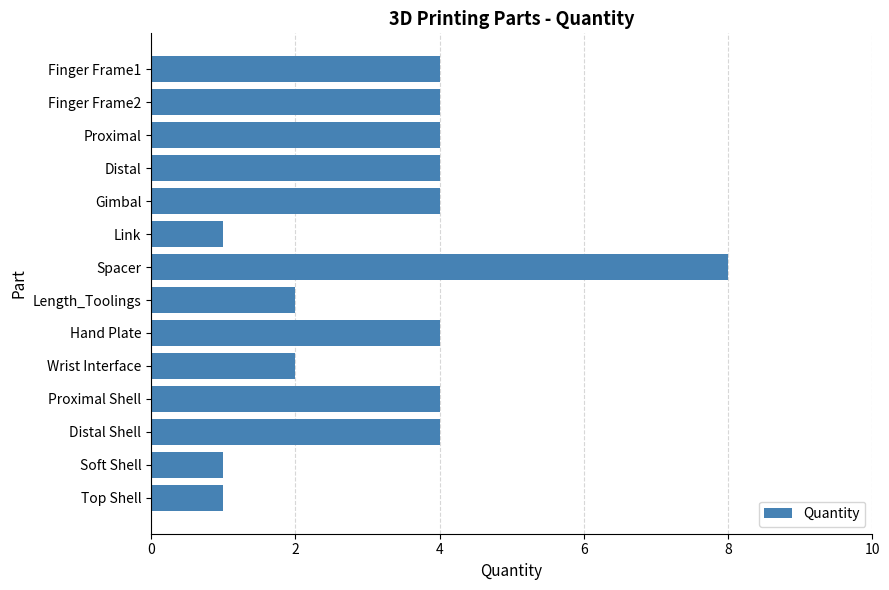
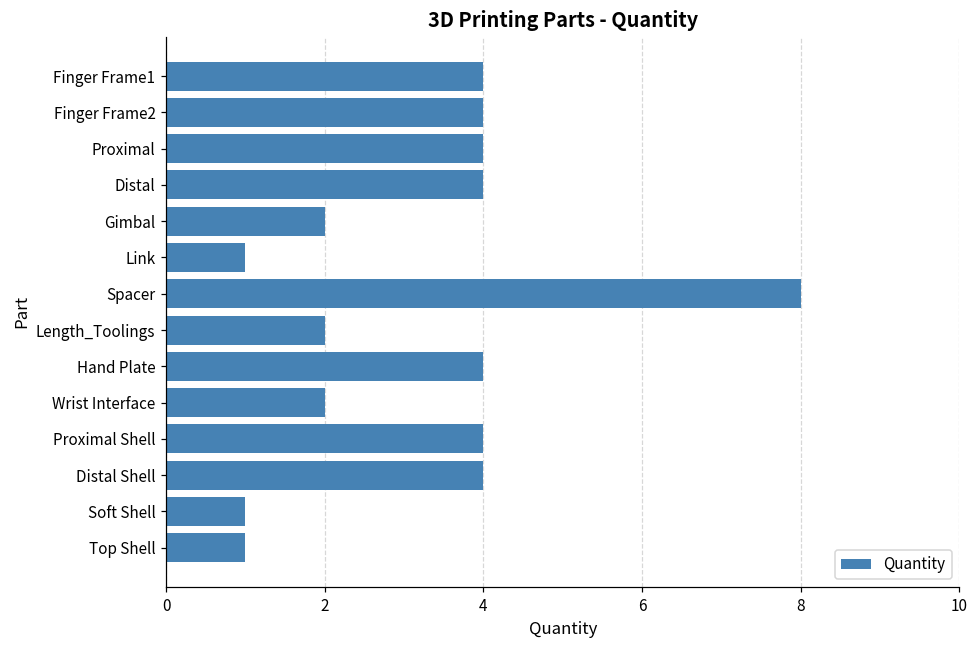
Gimbal: 4 -> 2
